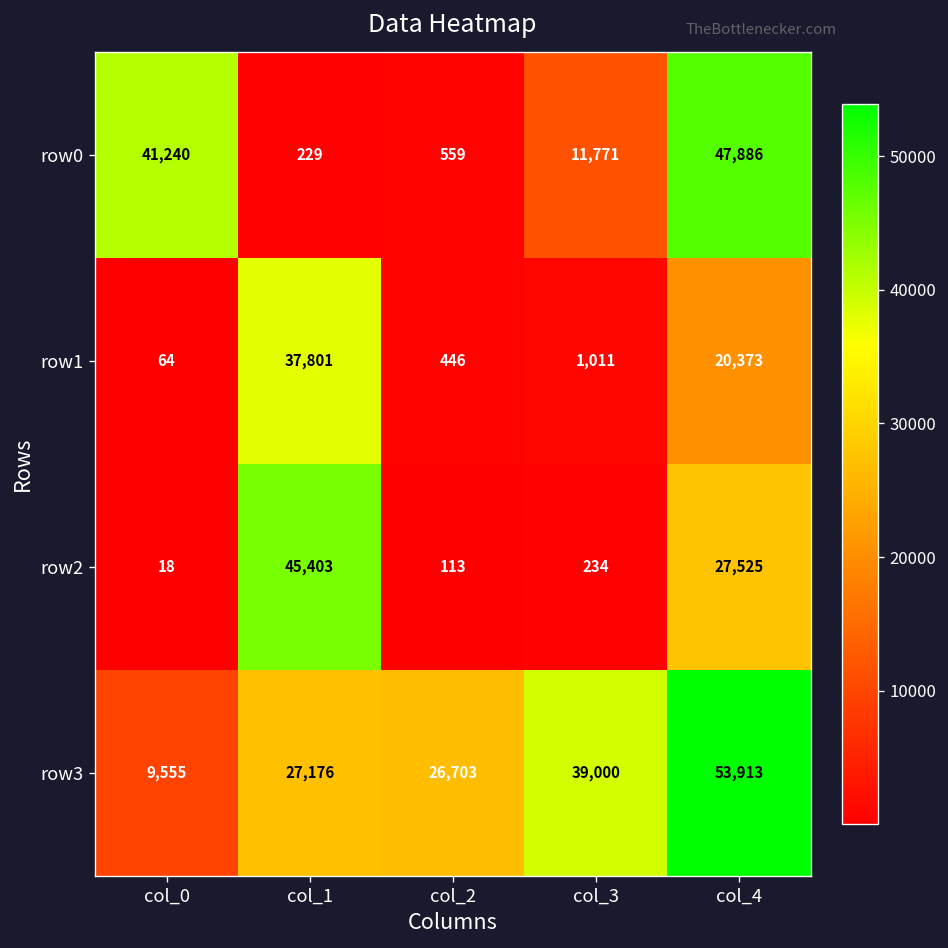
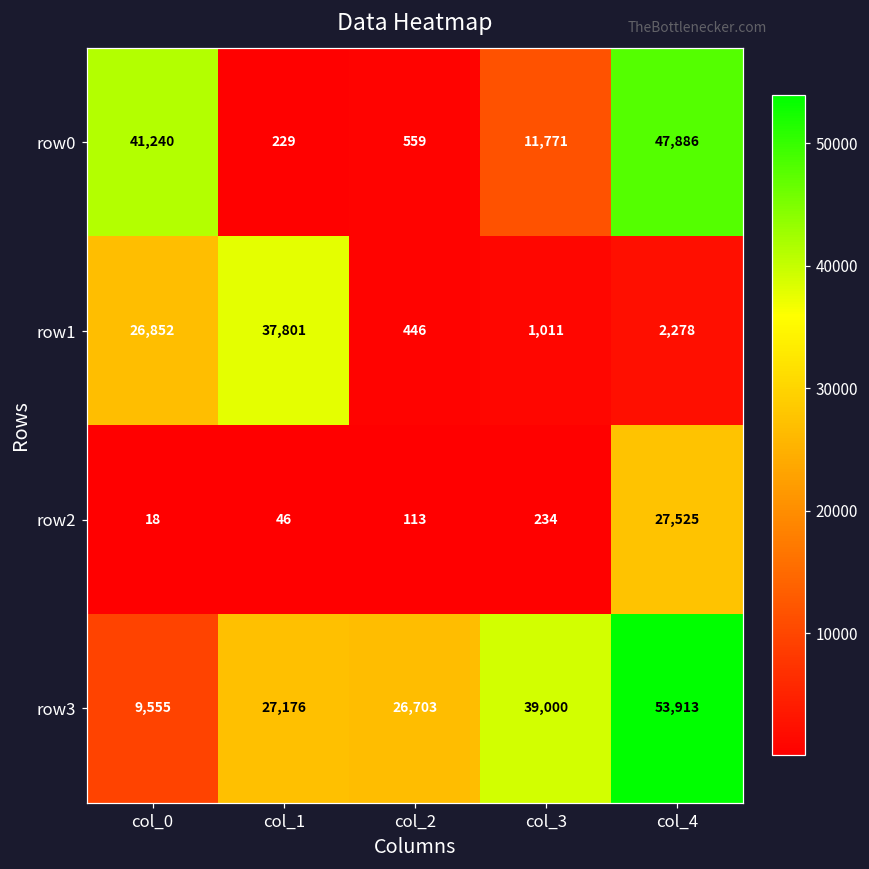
row1, col_0: 64 -> 26,852
row1, col_4: 20,373 -> 2,278
row2, col_1: 45,403 -> 46
